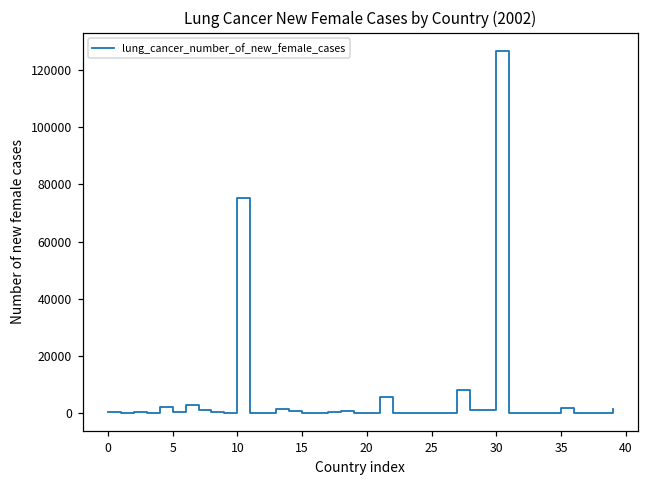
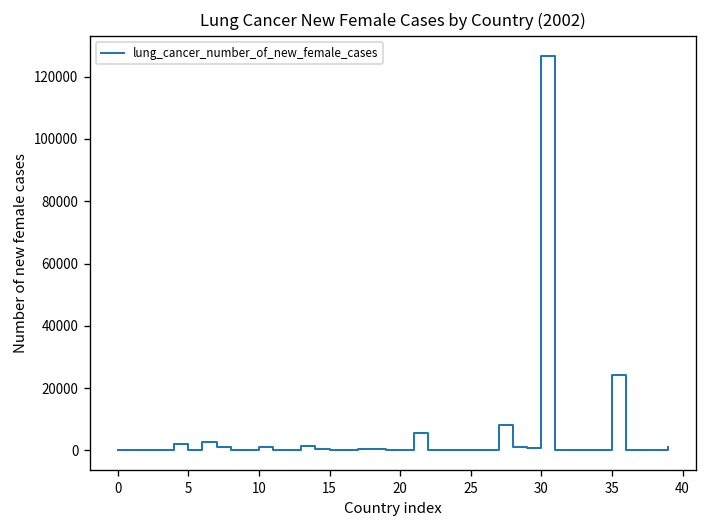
10: 75000 -> 1000
35: 2000 -> 24000
